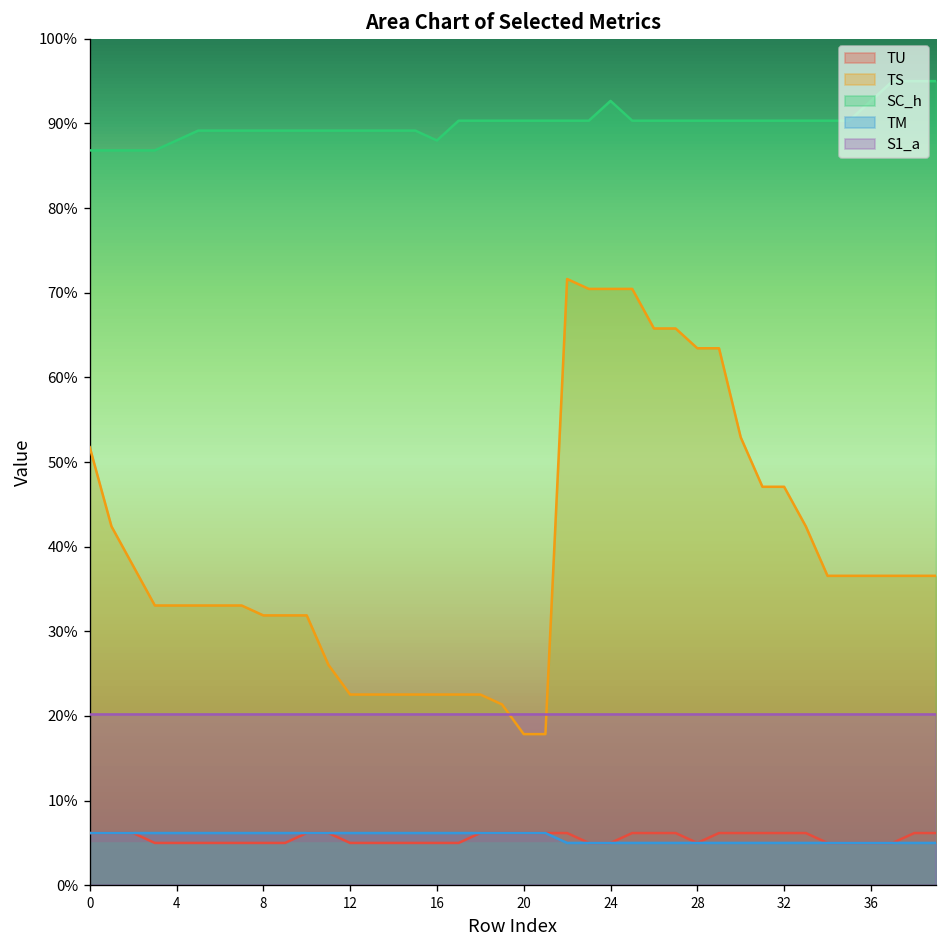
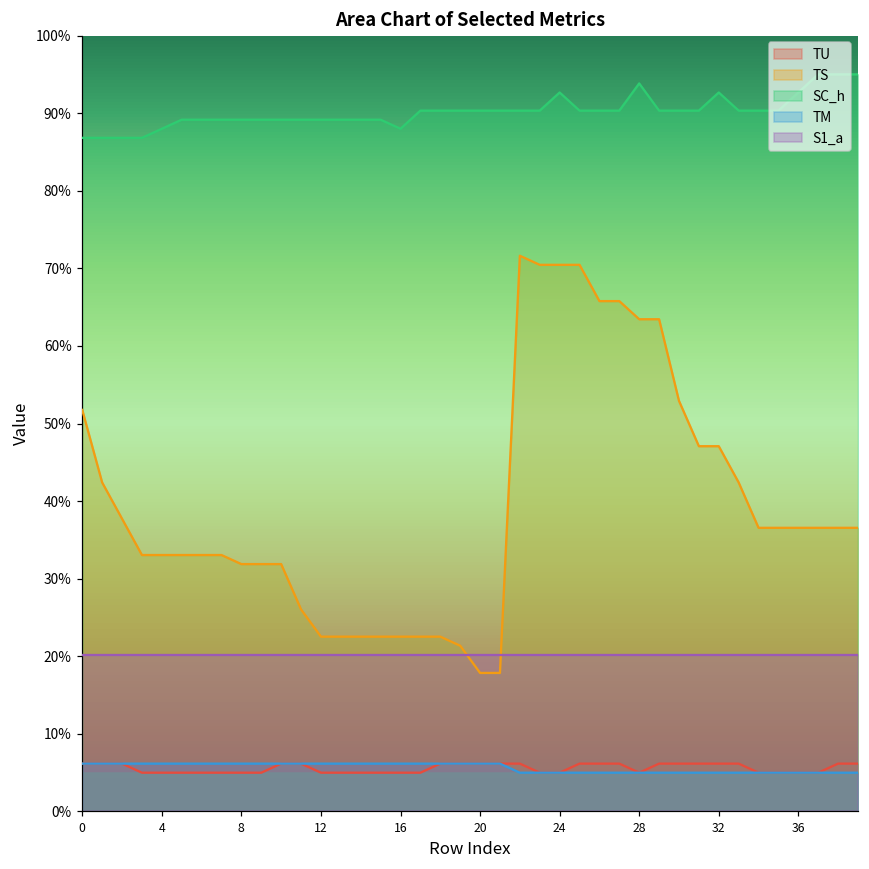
SC_h, 28: 90% -> 94%
SC_h, 32: 90% -> 93%
